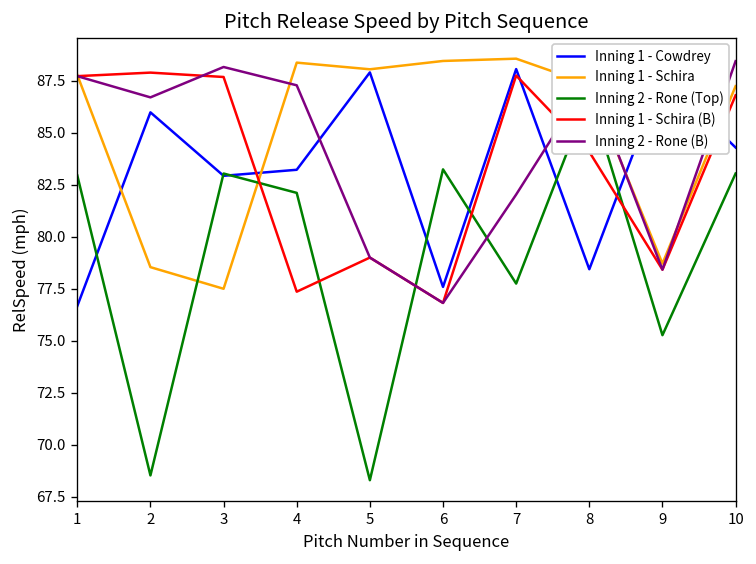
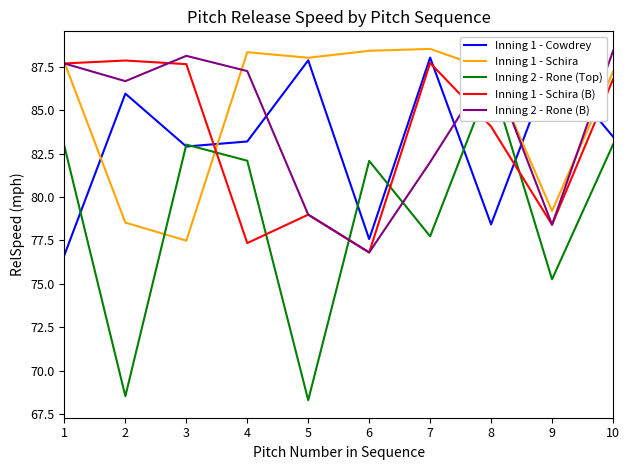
Inning 2 - Rone (Top), 6: 83.2 -> 82.1
Inning 1 - Schira, 9: 78.7 -> 79.2
Inning 1 - Cowdrey, 10: 84.3 -> 83.5
